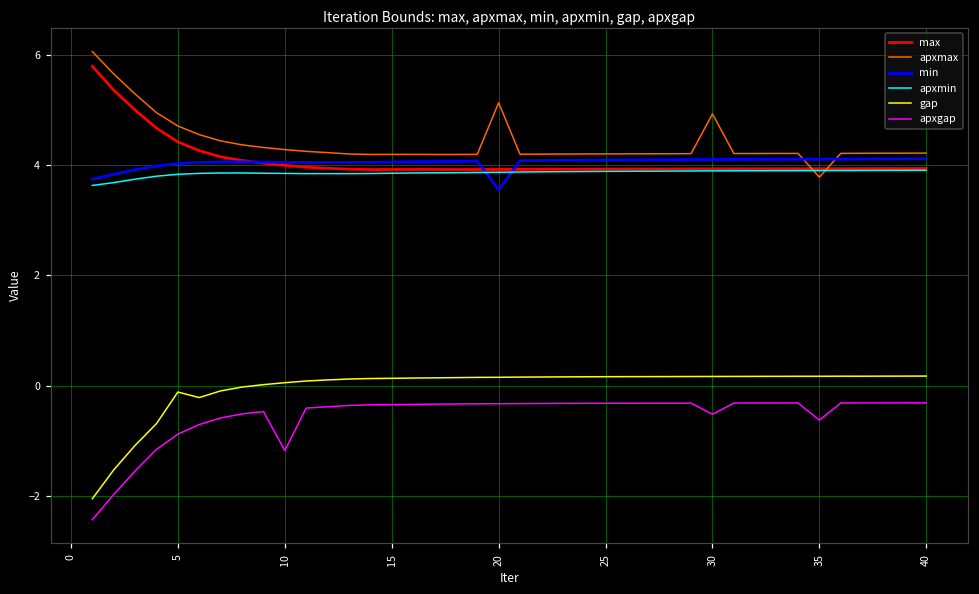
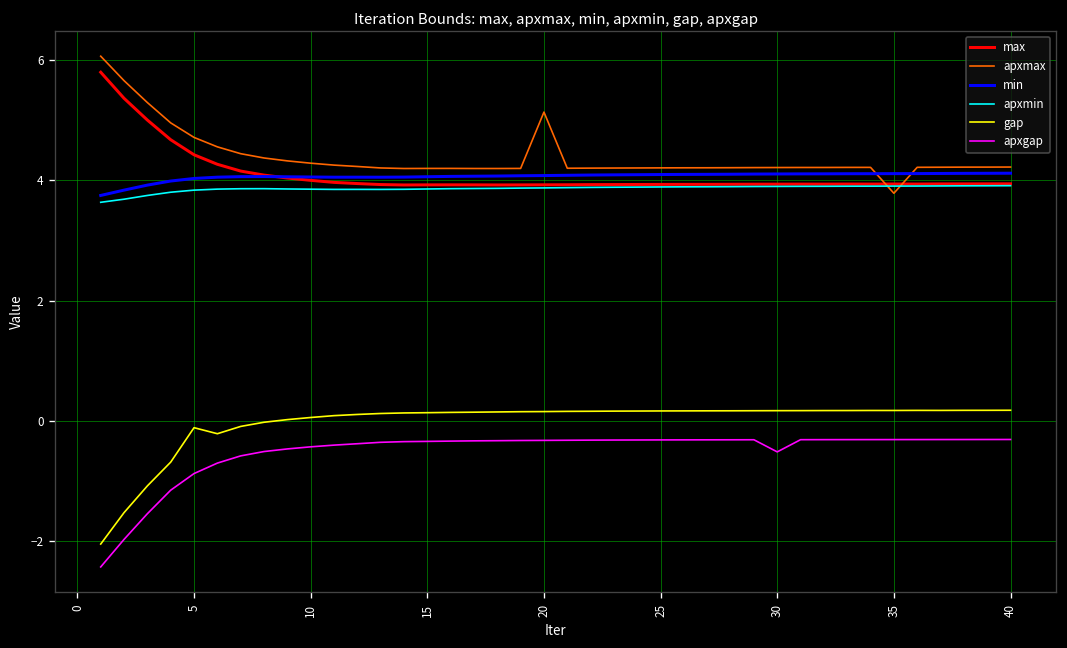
apxgap, 10: -1.2 -> -0.4
min, 20: 3.6 -> 4.1
apxmax, 30: 4.9 -> 4.2
apxgap, 35: -0.6 -> -0.3
